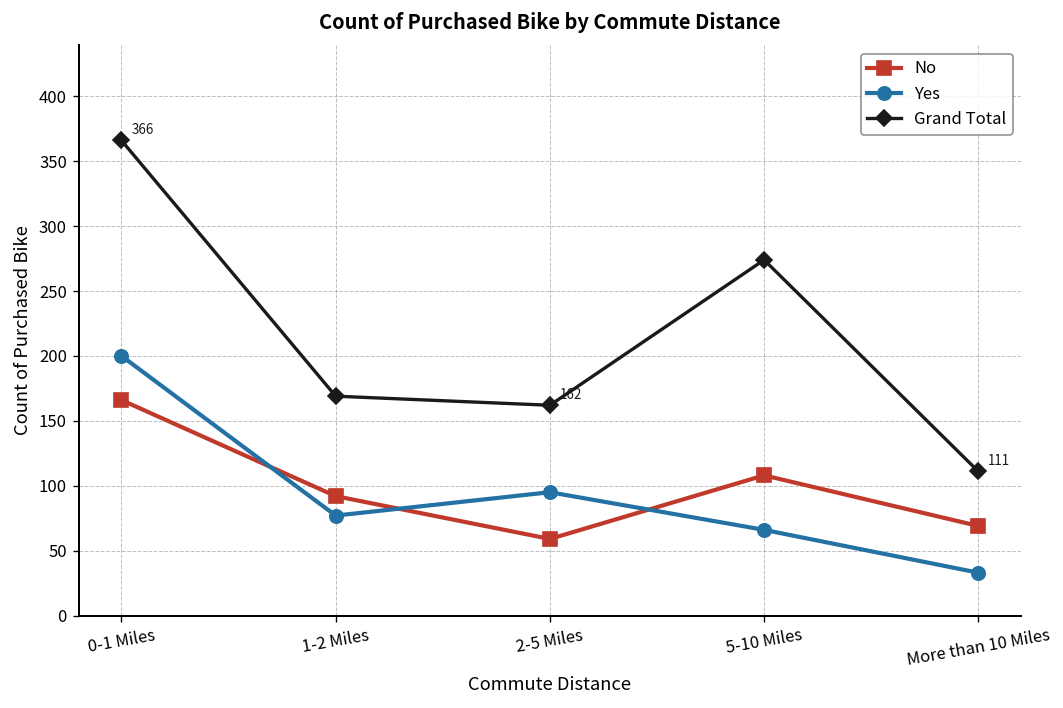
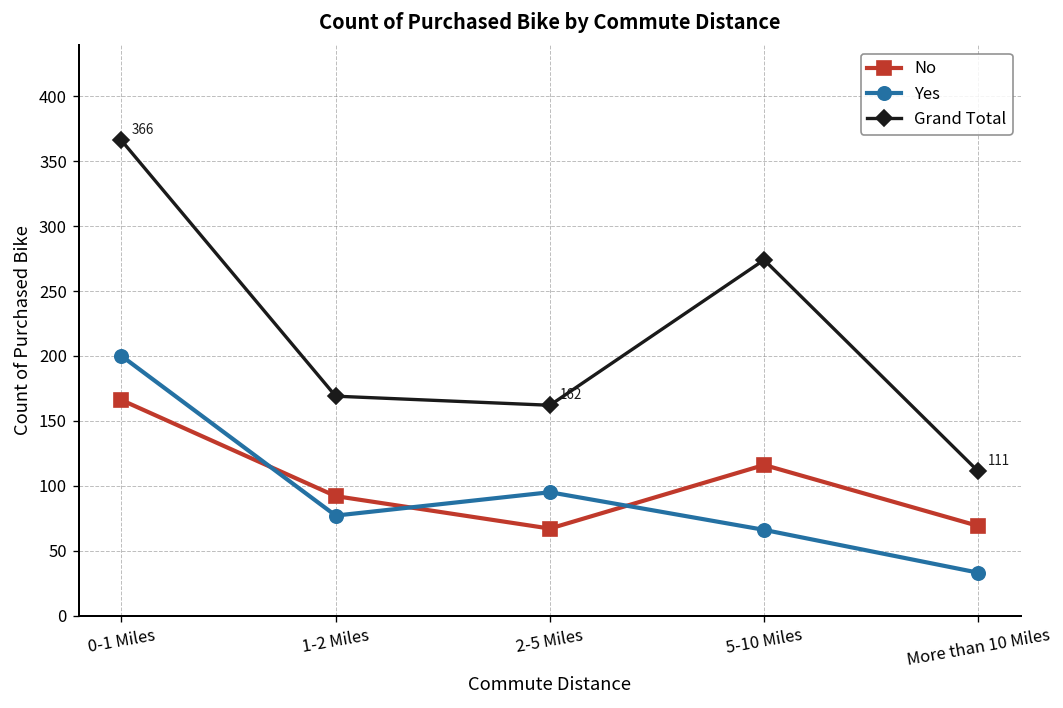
No, 2-5 Miles: 59 -> 67
No, 5-10 Miles: 108 -> 116
